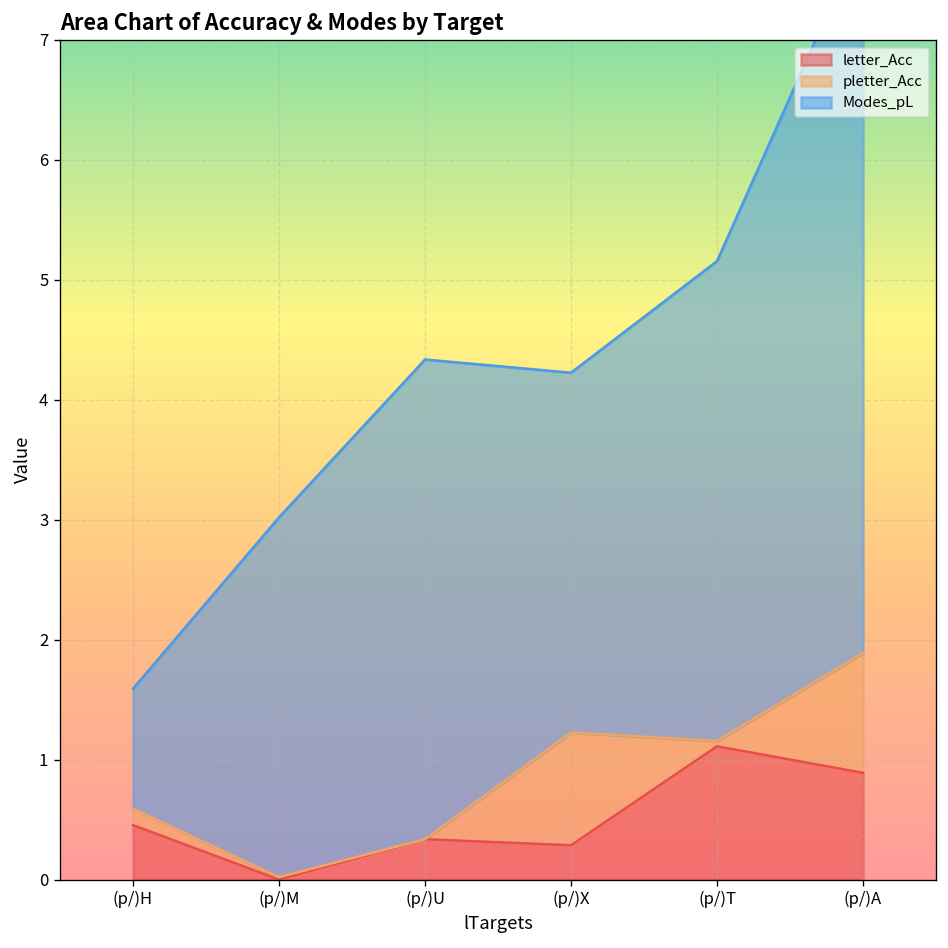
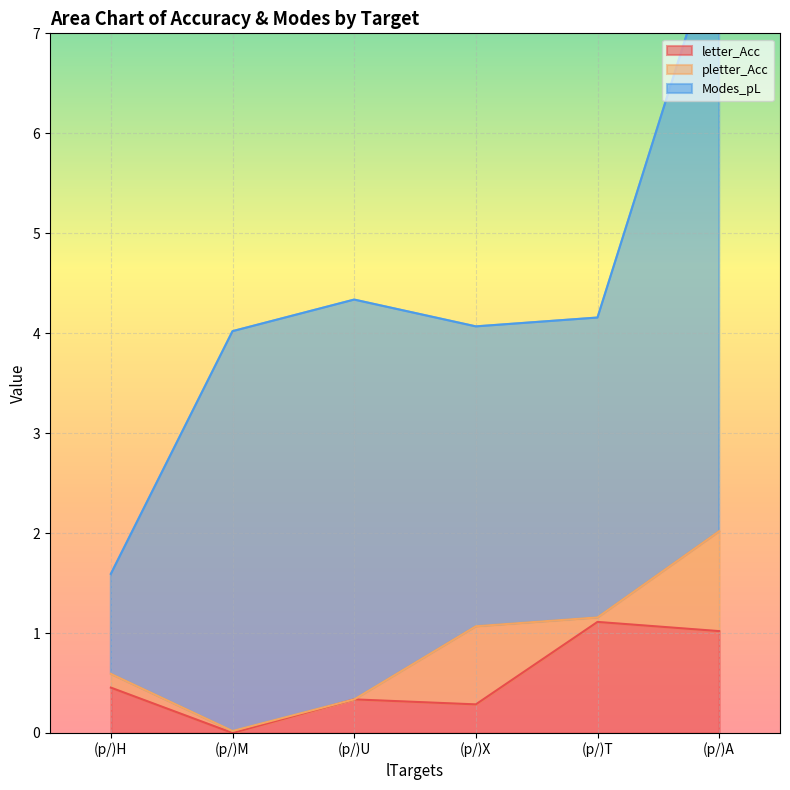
Modes_pL, (p/)M: 3 -> 4
pletter_Acc, (p/)X: 0.9 -> 0.8
Modes_pL, (p/)T: 4 -> 3
letter_Acc, (p/)A: 0.9 -> 1.0
